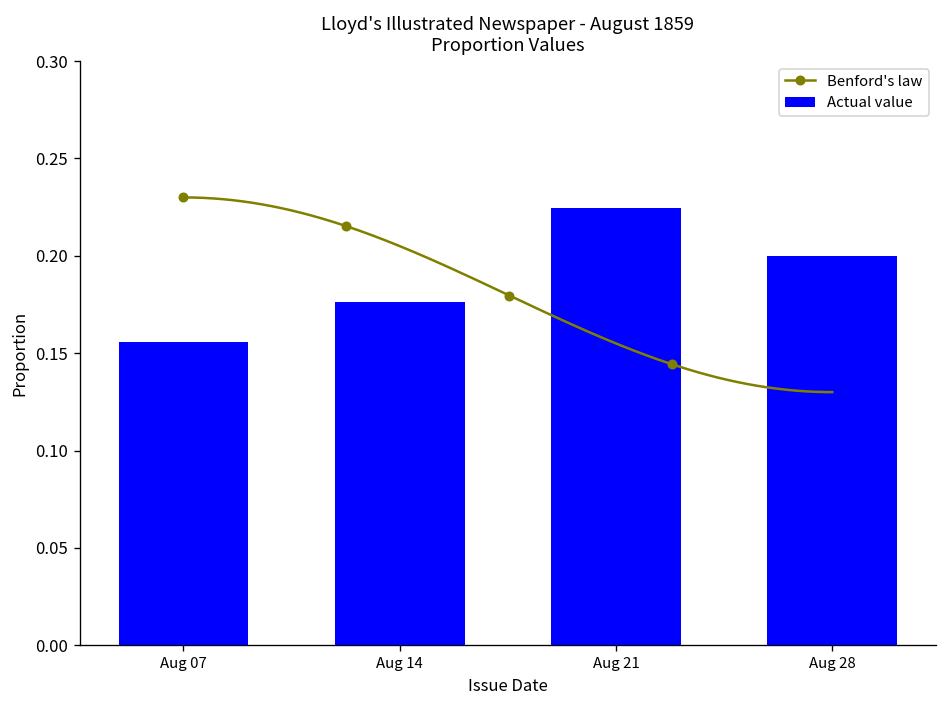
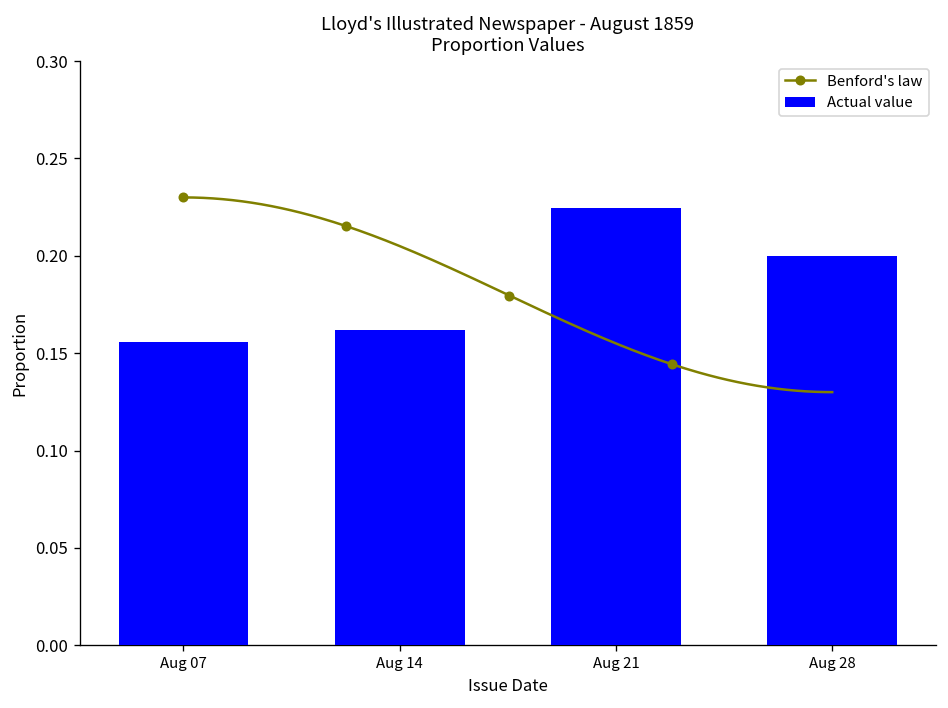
Actual value, Aug 14: 0.176 -> 0.162
